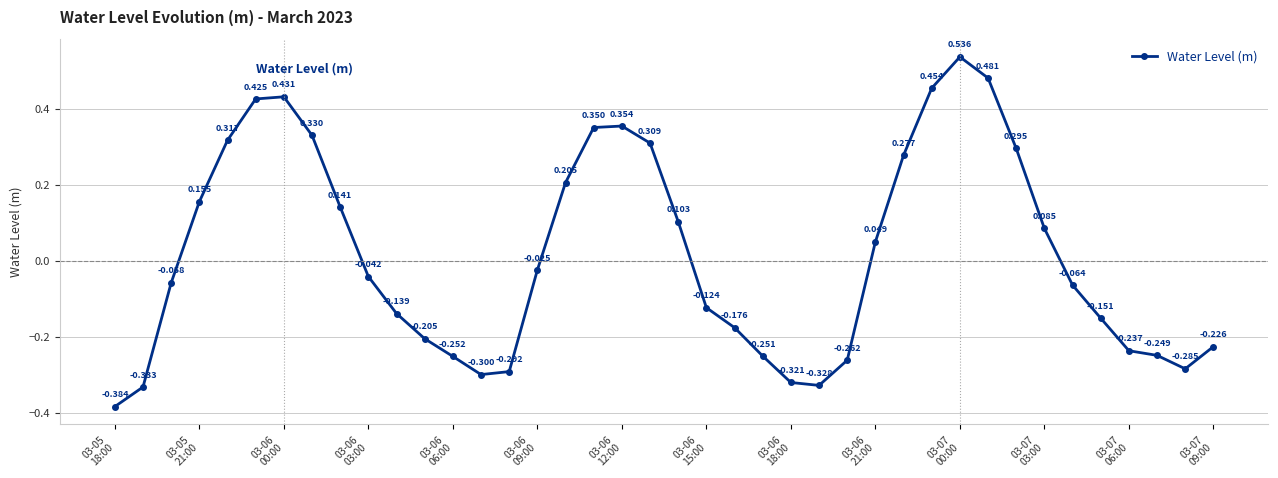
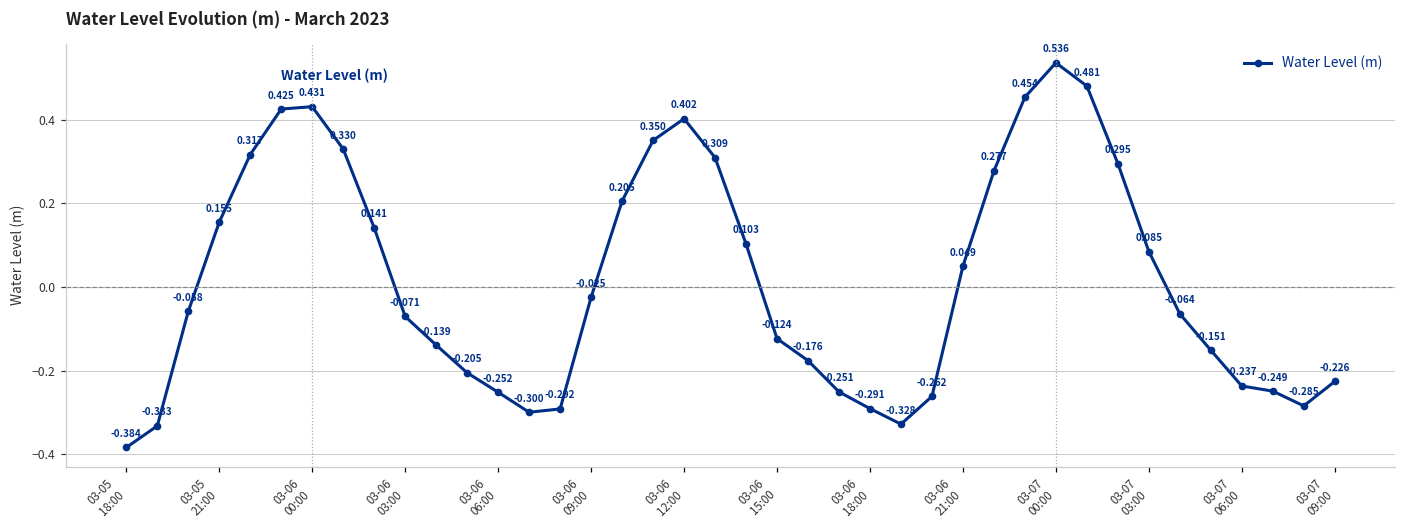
03-06 03:00: -0.042 -> -0.071
03-06 12:00: 0.354 -> 0.402
03-06 18:00: -0.321 -> -0.291
